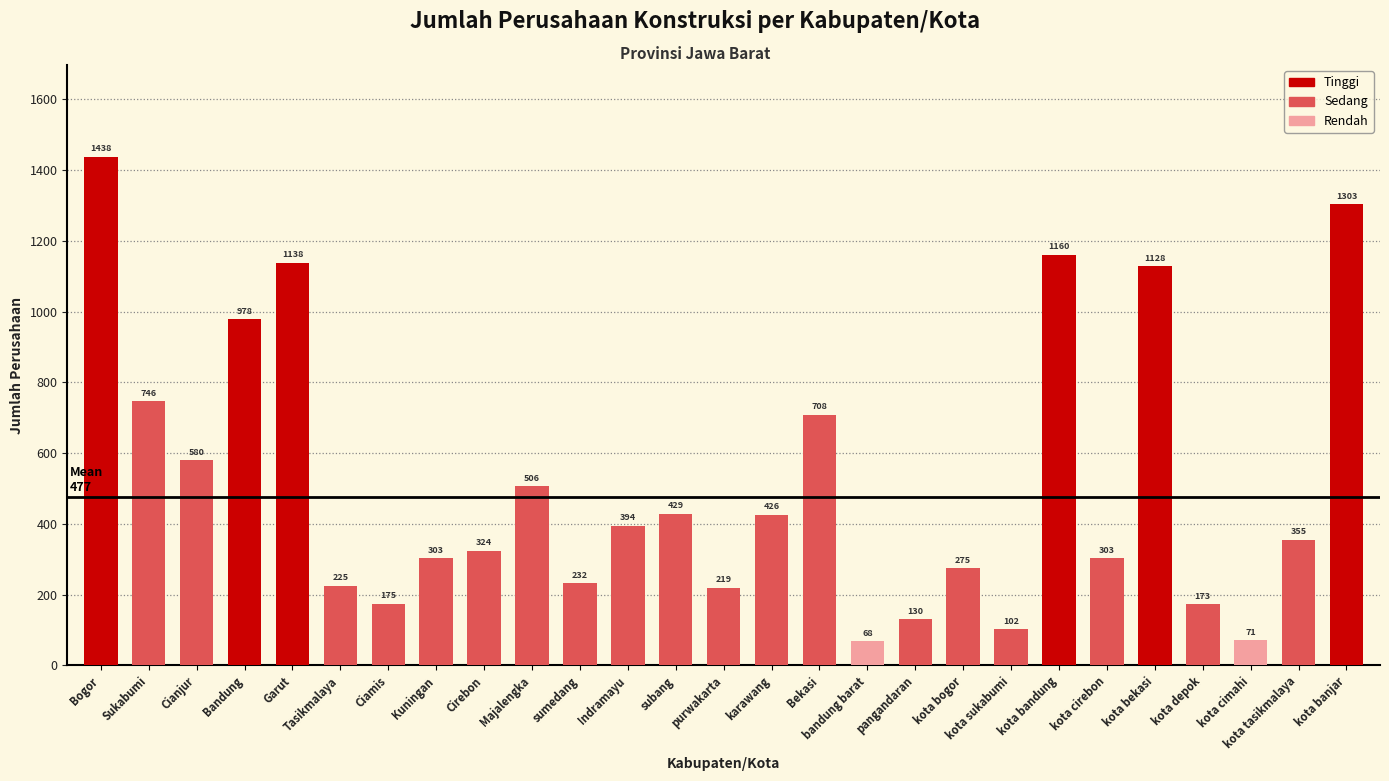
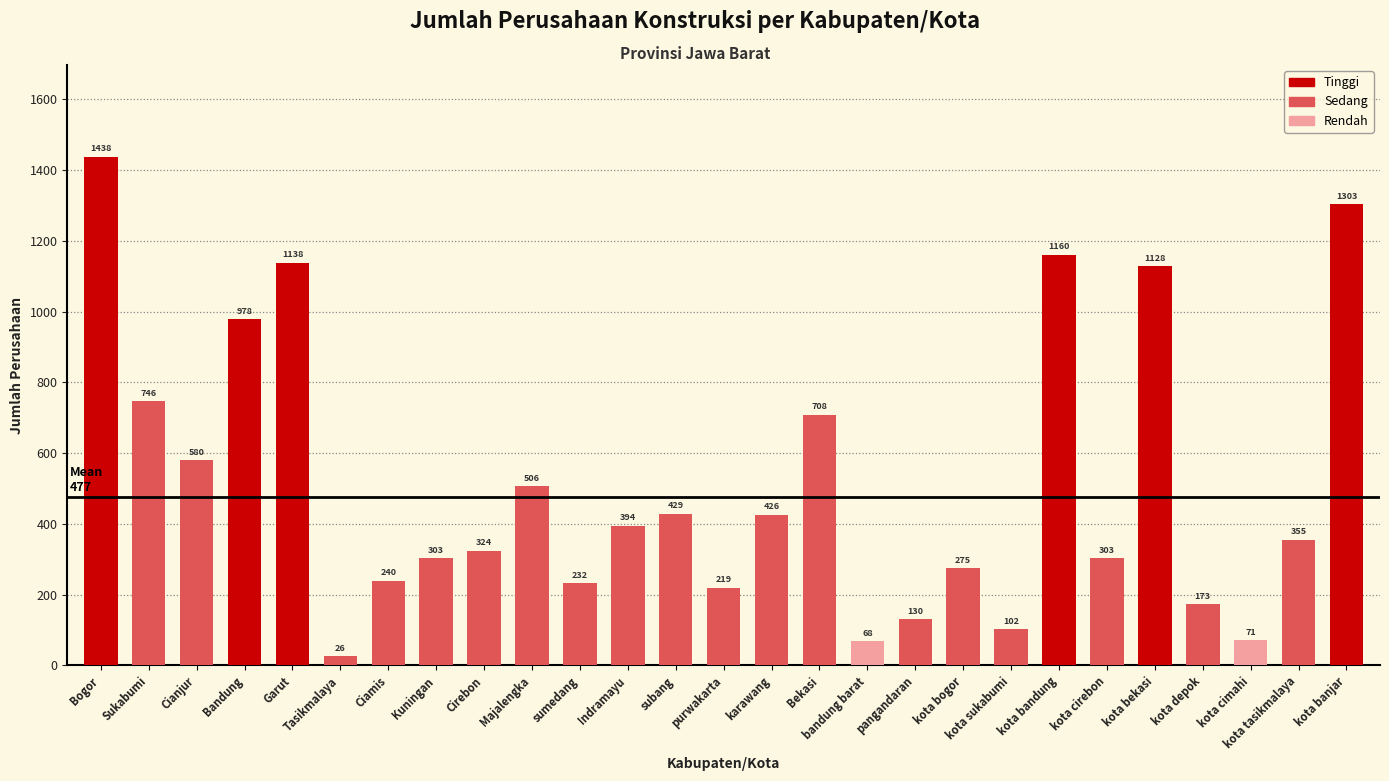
Tasikmalaya: 225 -> 26
Ciamis: 175 -> 240
